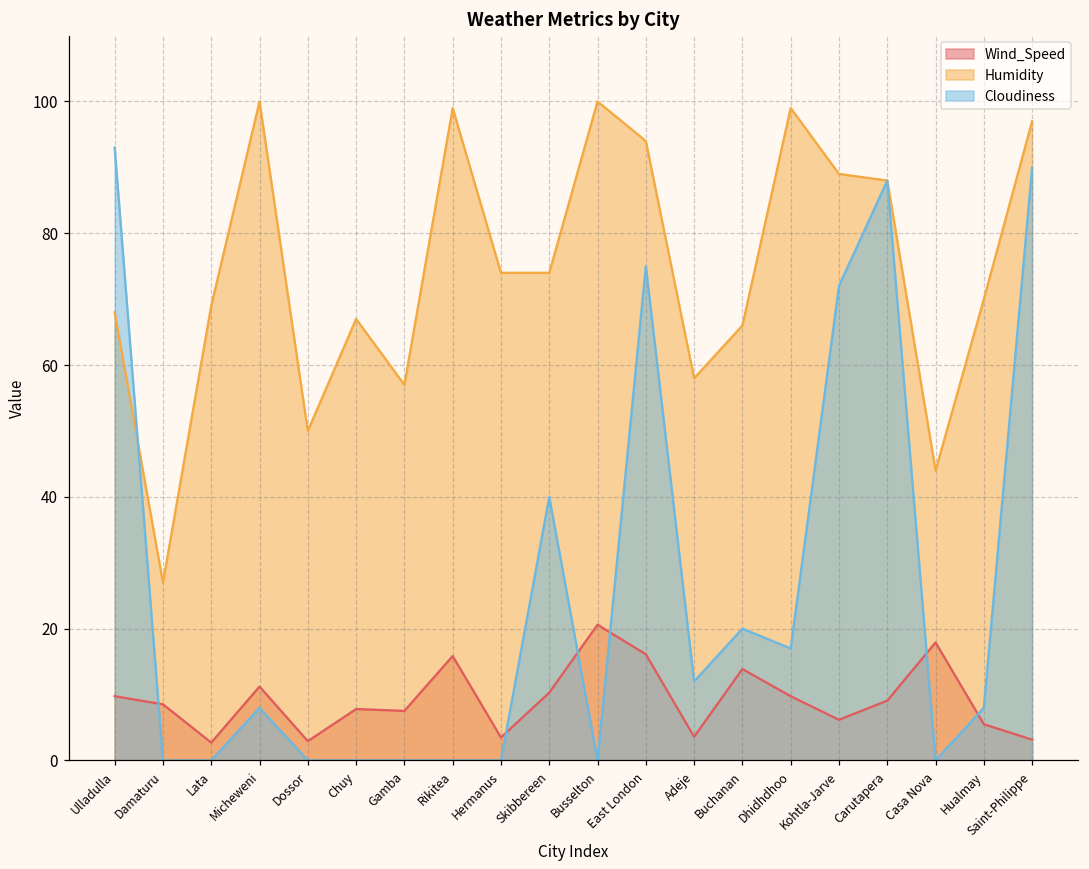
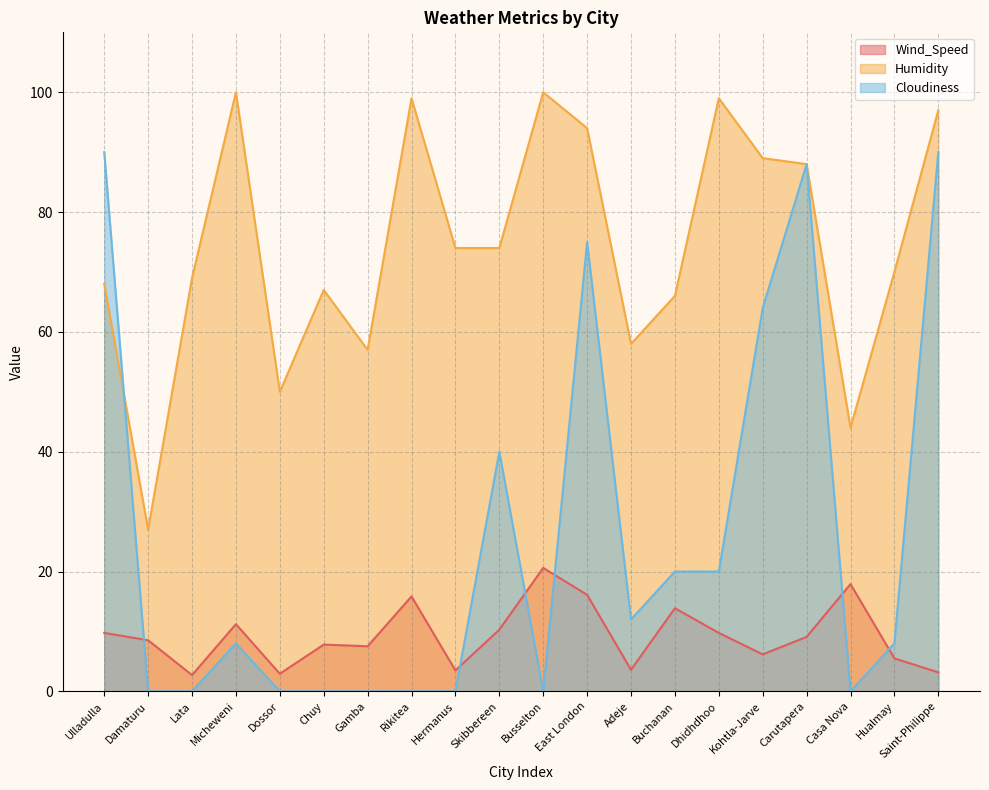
Cloudiness, Ulladulla: 93 -> 90
Cloudiness, Dhidhdhoo: 17 -> 20
Cloudiness, Kohtla-Jarve: 72 -> 64
